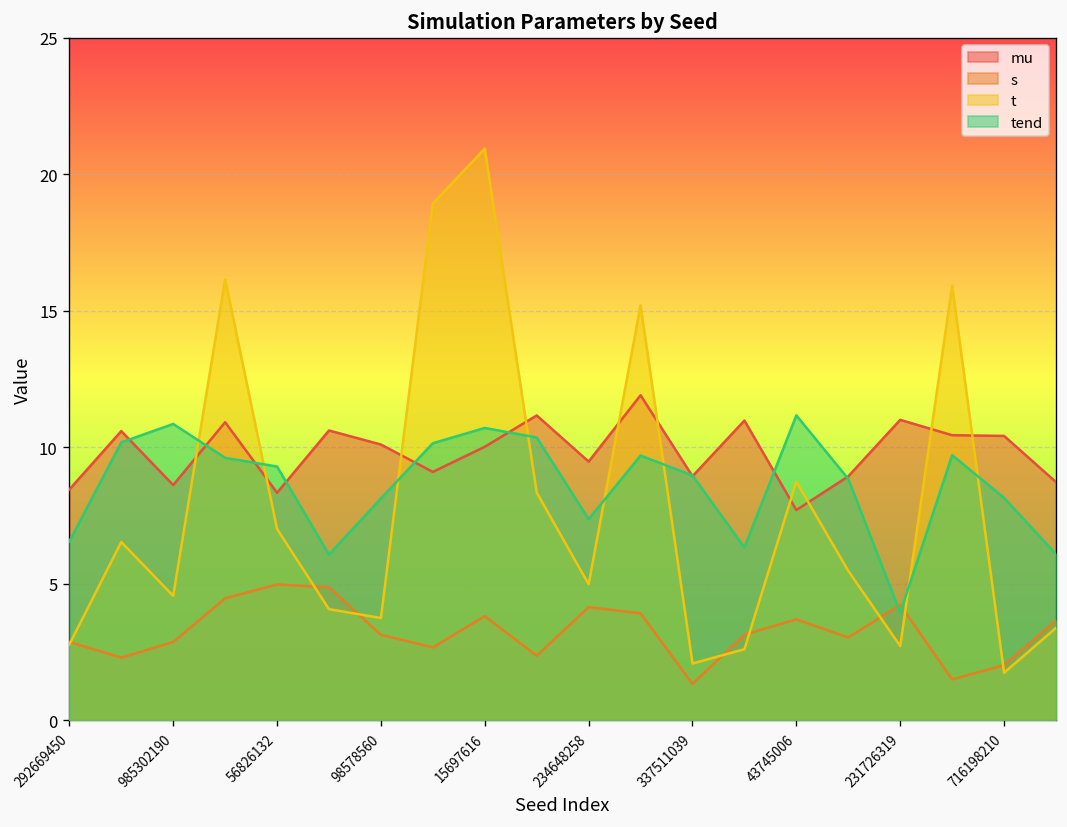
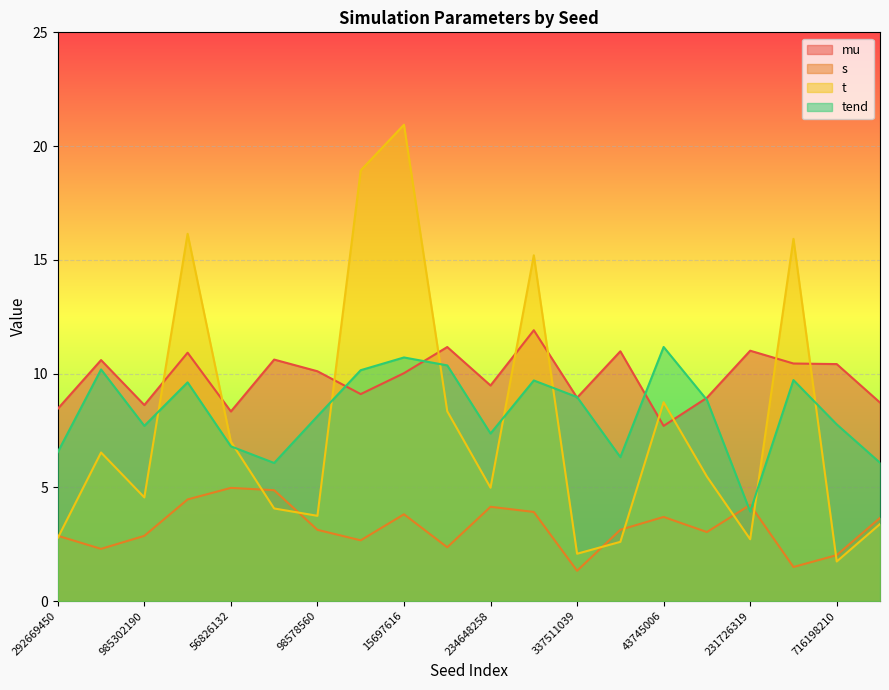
tend, 985302190: 10.9 -> 7.7
tend, 56826132: 9.3 -> 6.8
tend, 716198210: 8.1 -> 7.8
